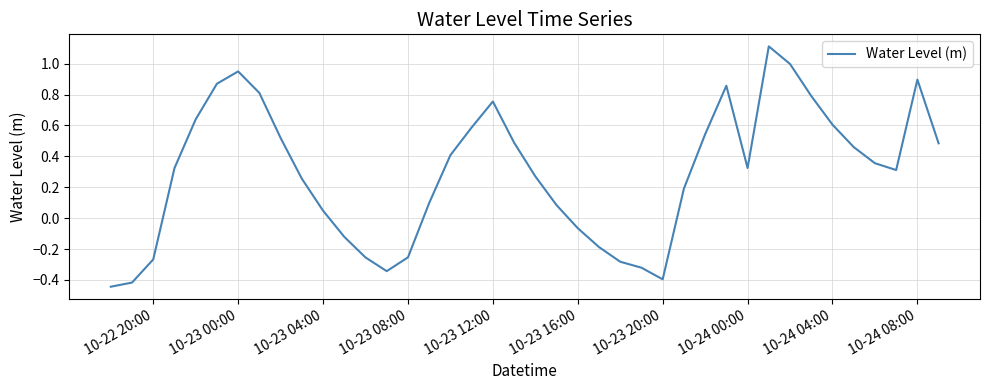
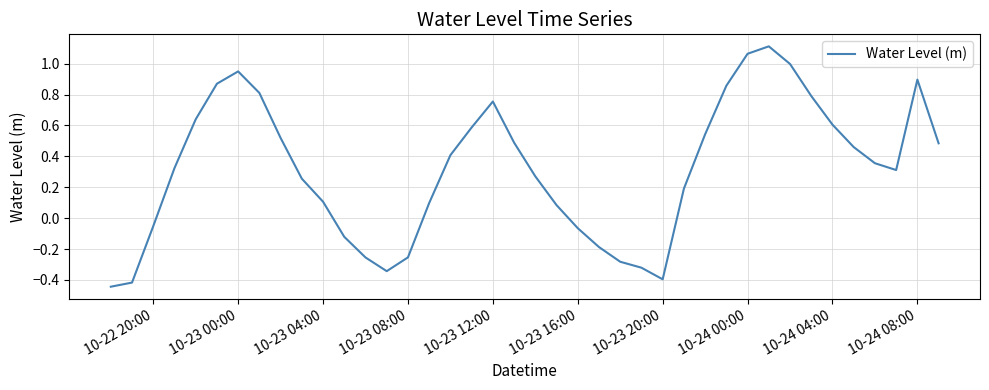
10-22 20:00: -0.27 -> -0.05
10-23 04:00: 0.05 -> 0.11
10-24 00:00: 0.32 -> 1.06
